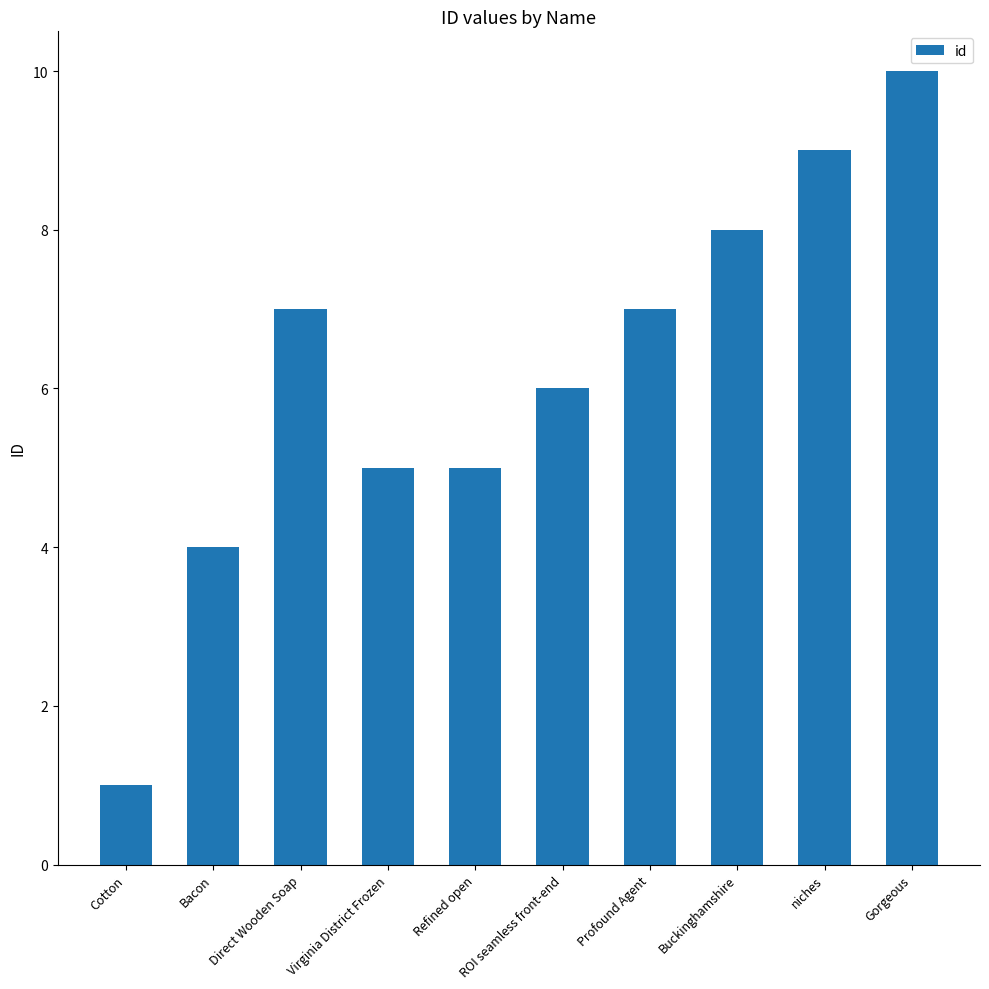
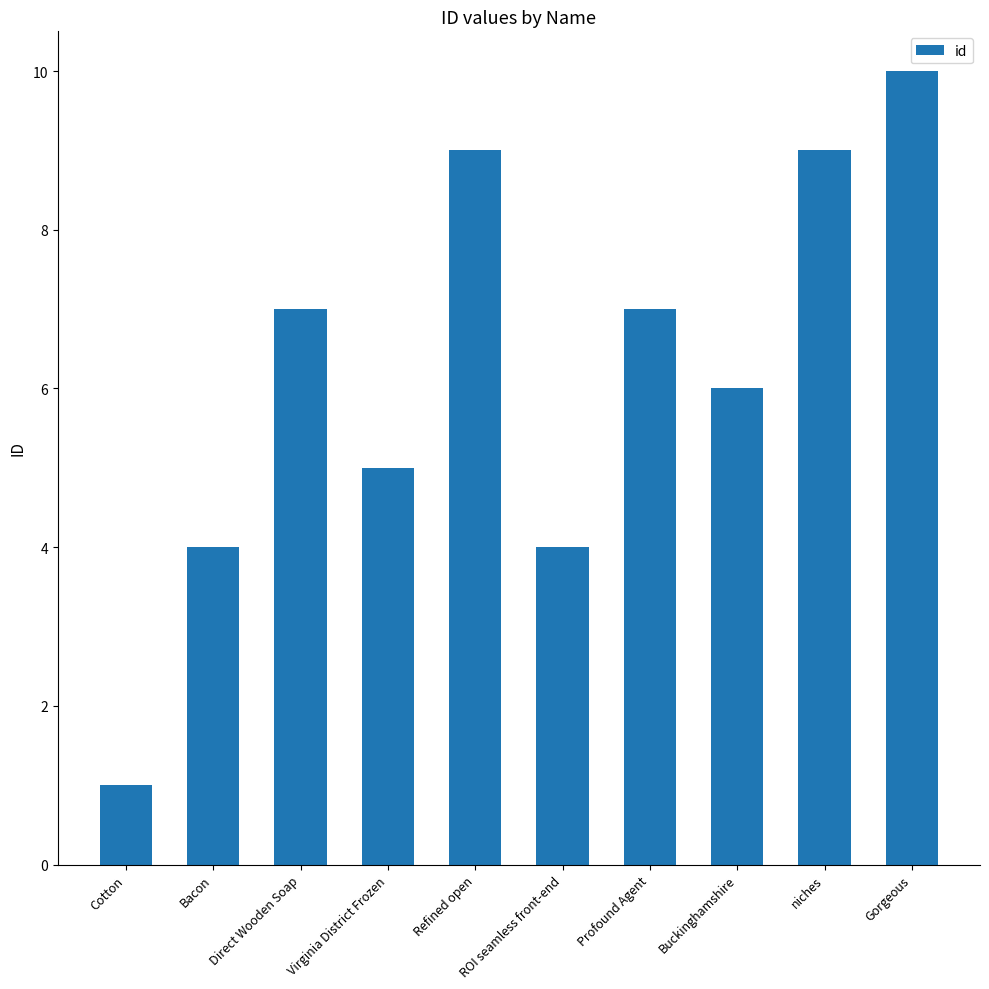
Refined open: 5 -> 9
ROI seamless front-end: 6 -> 4
Buckinghamshire: 8 -> 6
